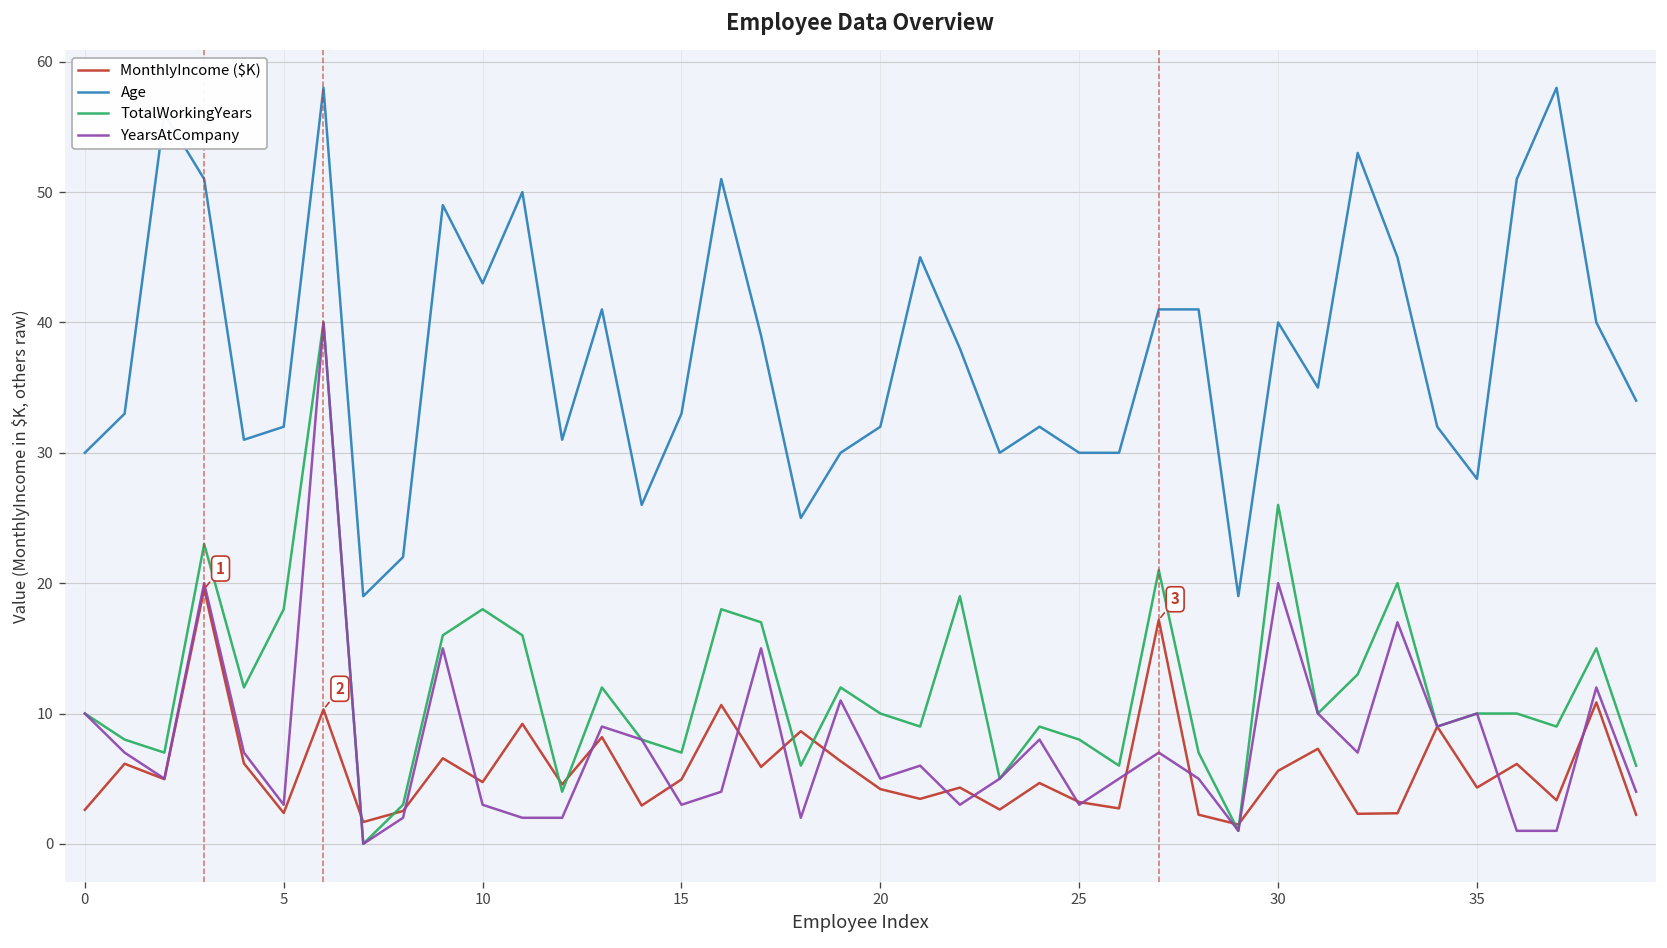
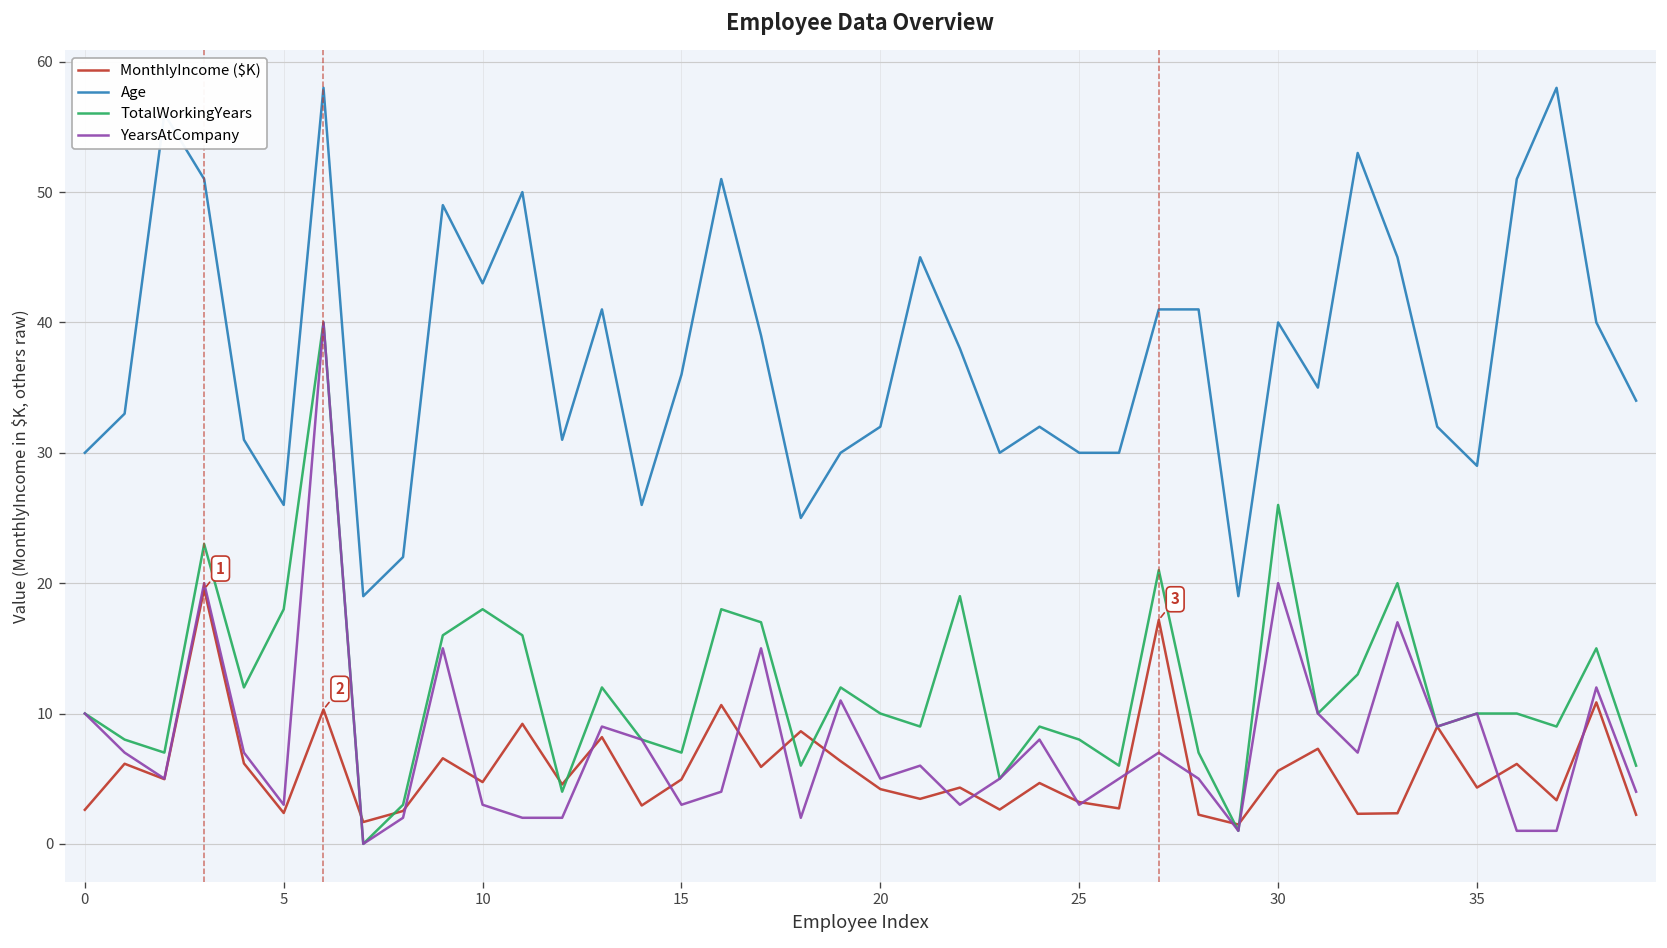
Age, 5: 32 -> 26
Age, 15: 33 -> 36
Age, 35: 28 -> 29
